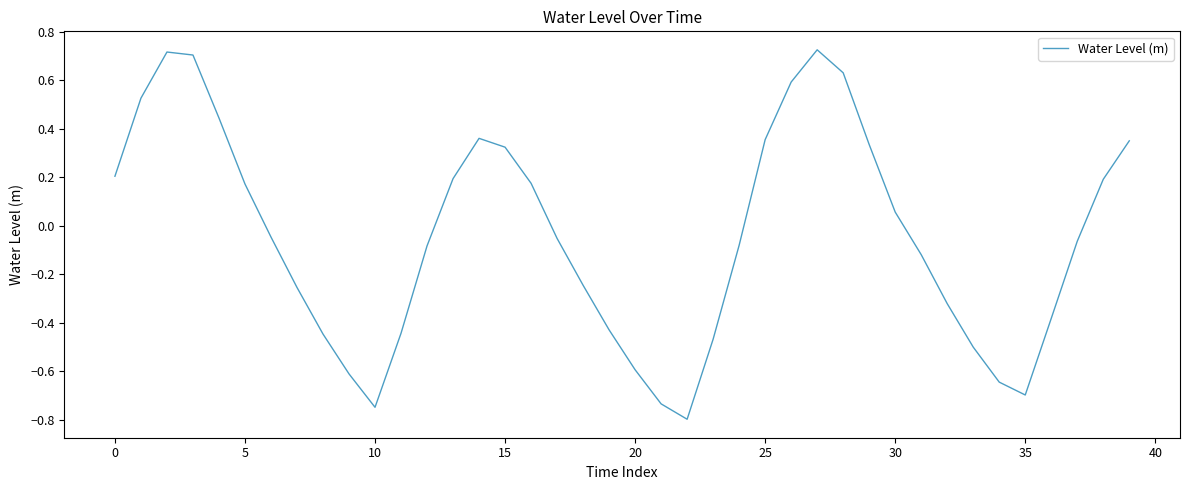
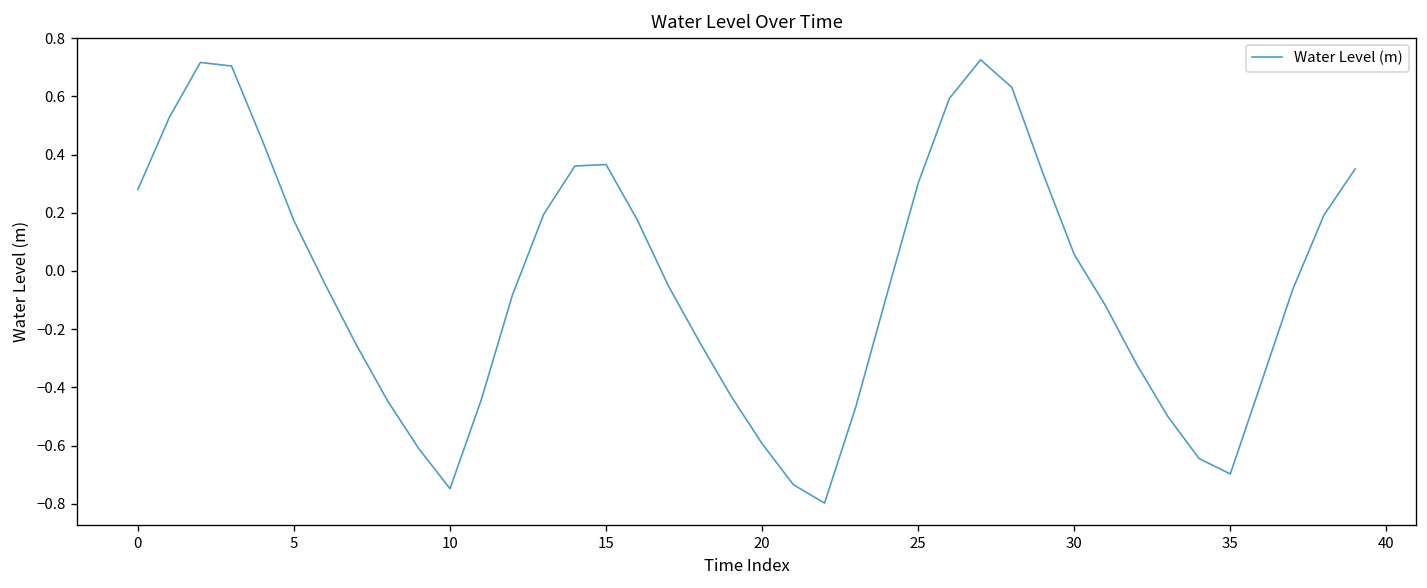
0: 0.20 -> 0.28
15: 0.32 -> 0.37
25: 0.36 -> 0.30
